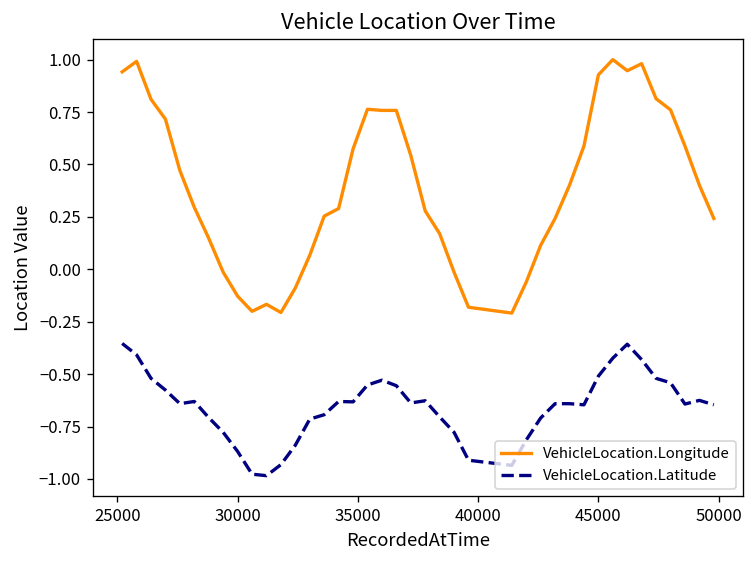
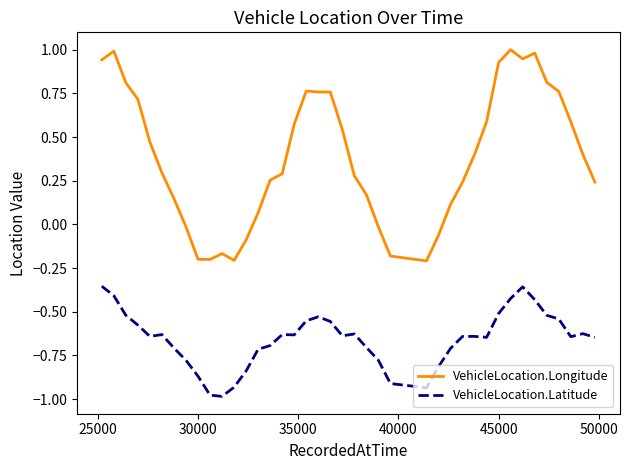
VehicleLocation.Longitude, 30000: -0.13 -> -0.20
